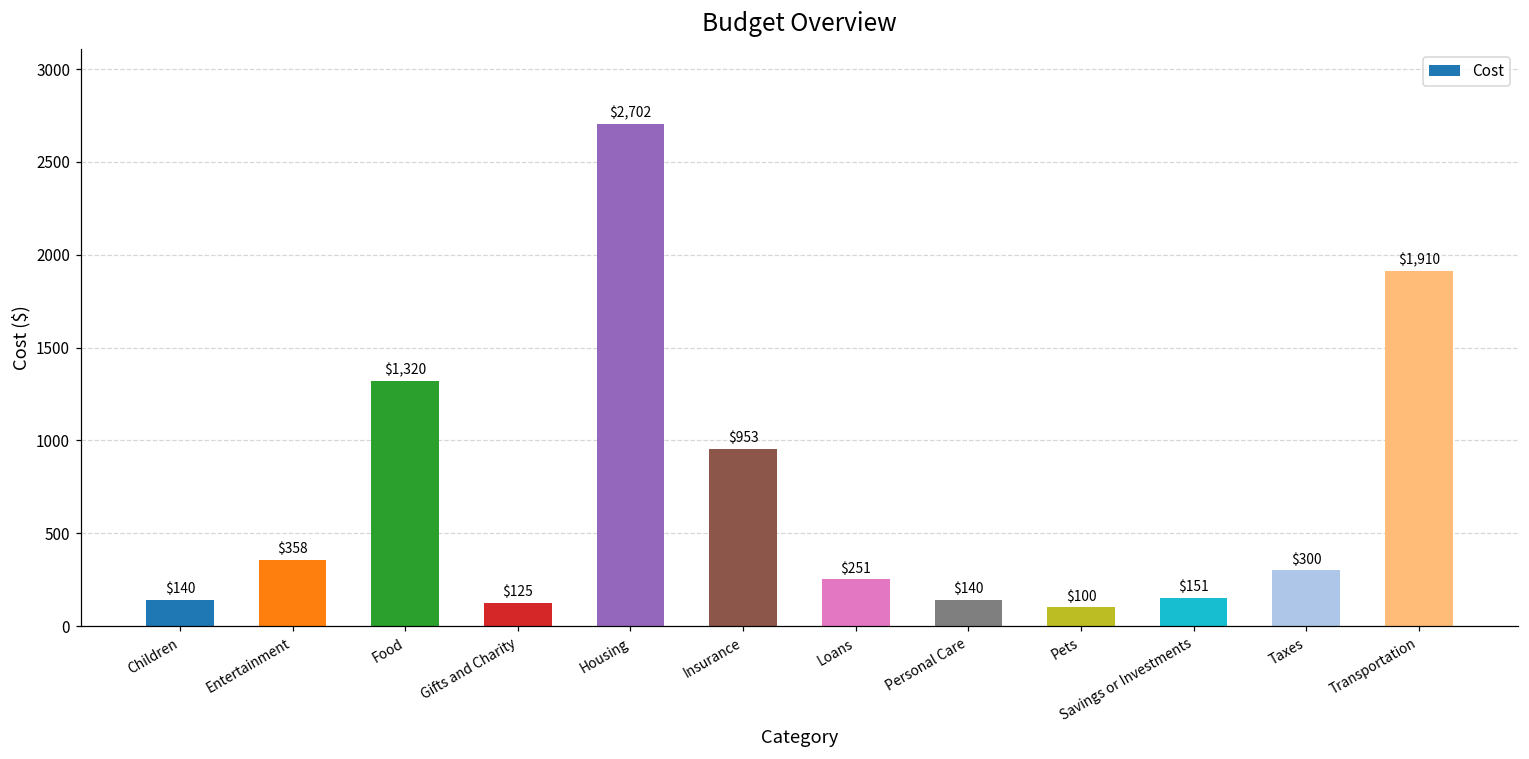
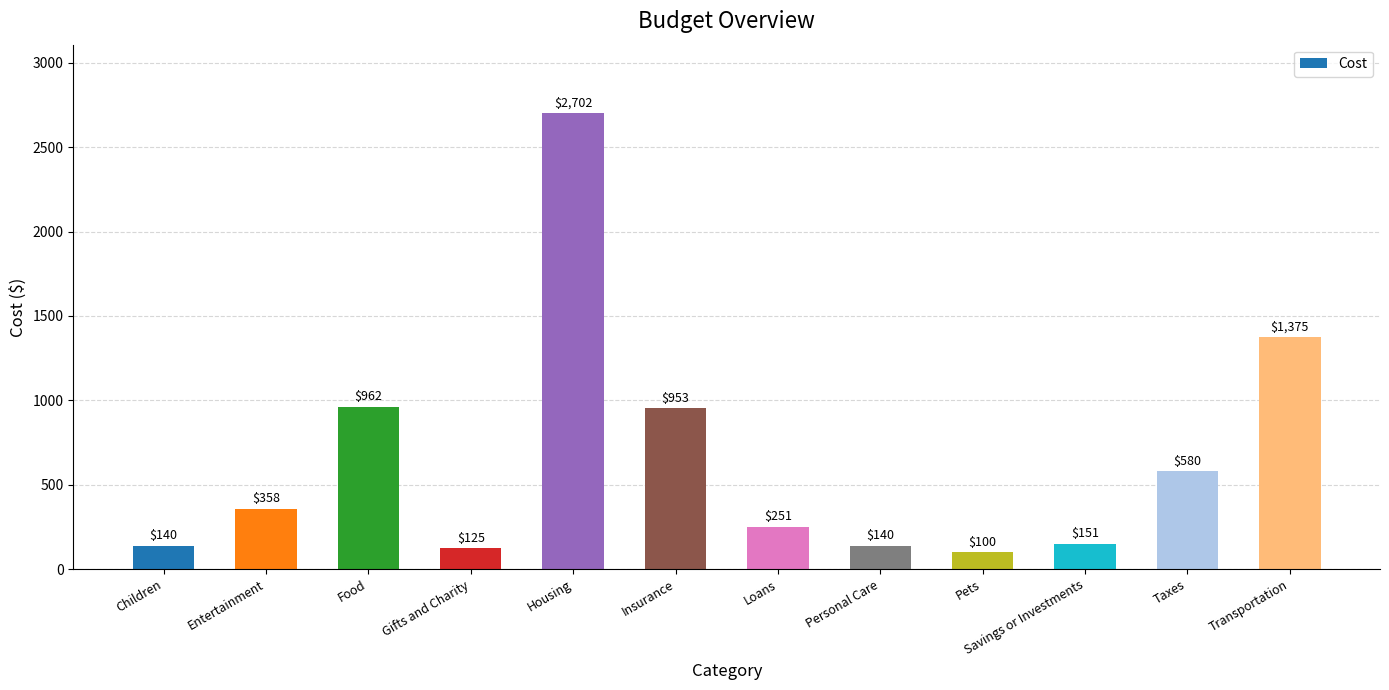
Food: $1,320 -> $962
Taxes: $300 -> $580
Transportation: $1,910 -> $1,375
